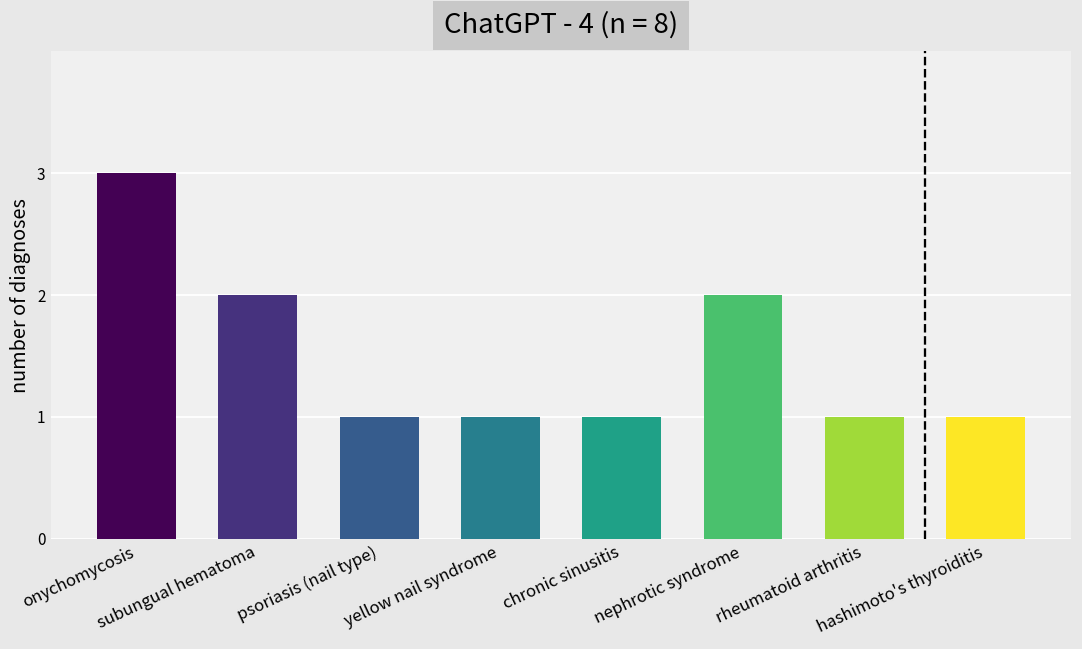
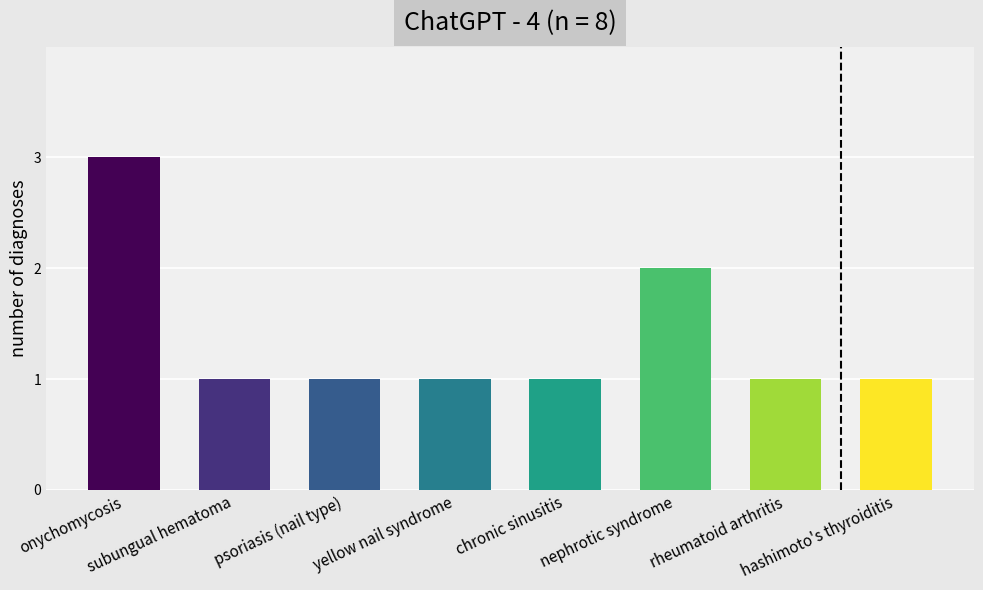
subungual hematoma: 2 -> 1
